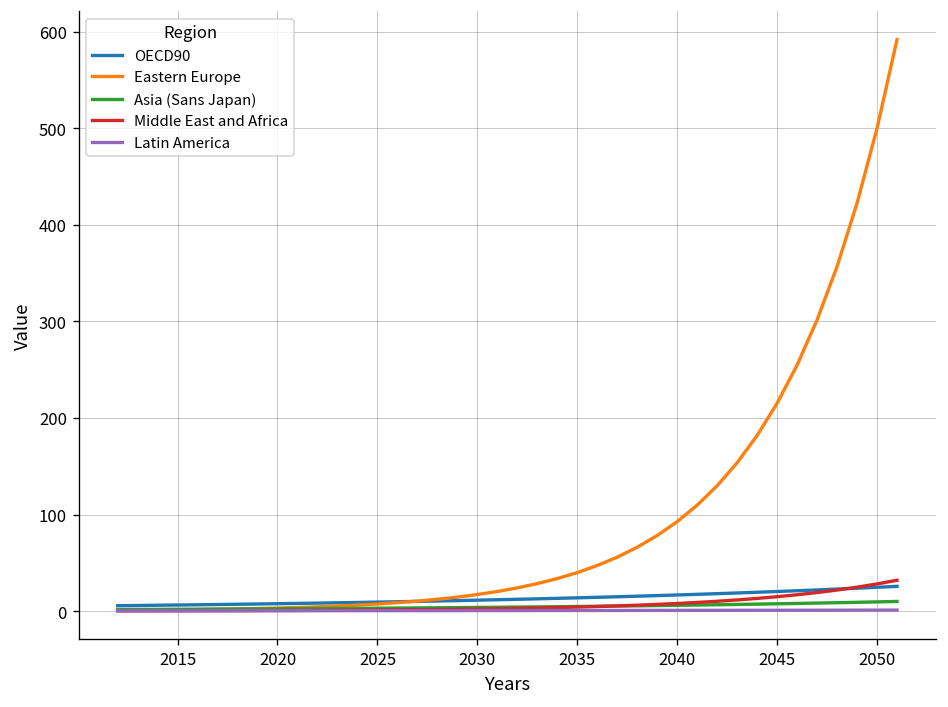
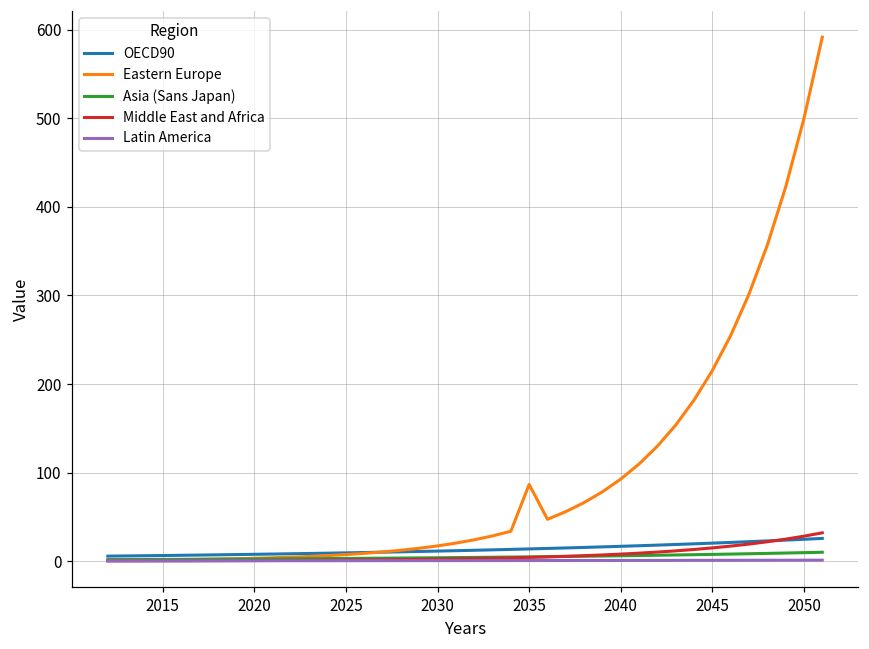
Eastern Europe, 2035: 40 -> 90
